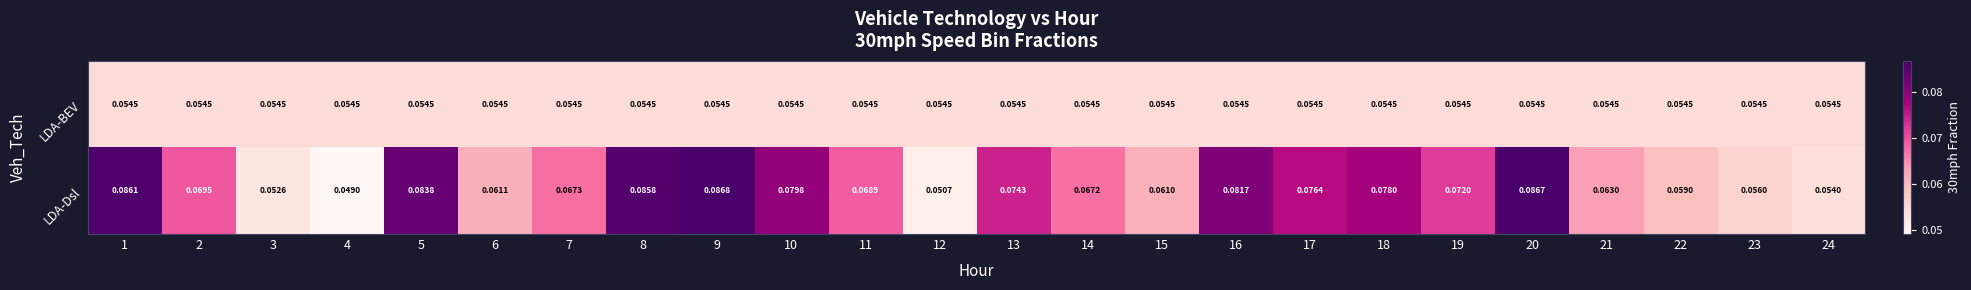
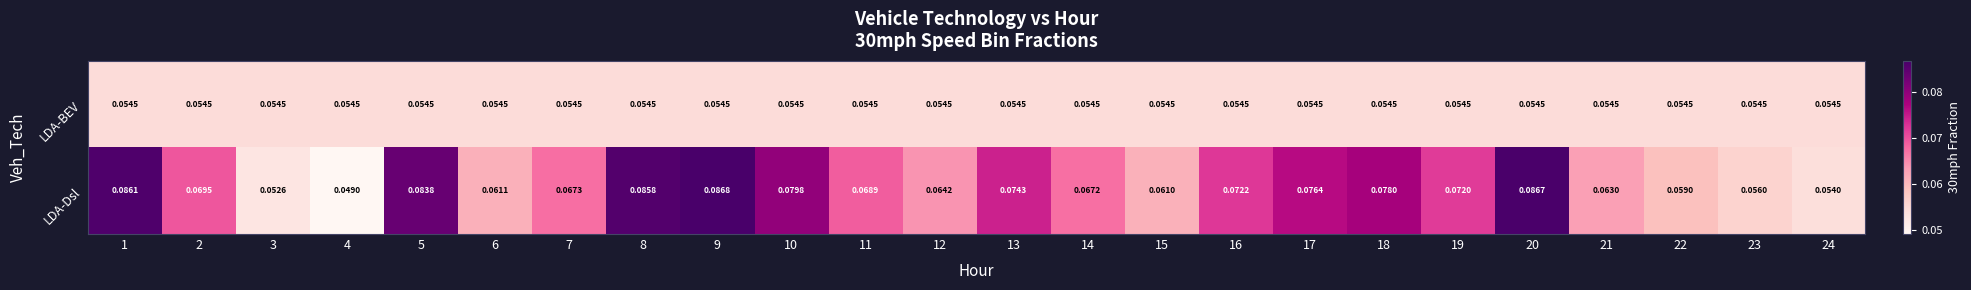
LDA-Dsl, 12: 0.0507 -> 0.0642
LDA-Dsl, 16: 0.0817 -> 0.0722
